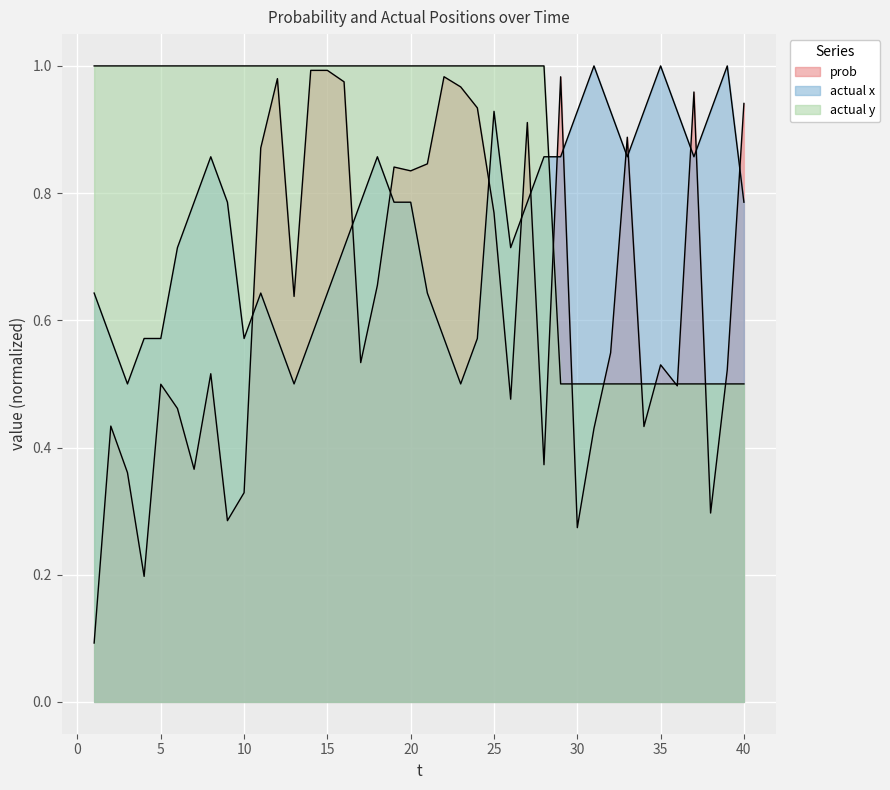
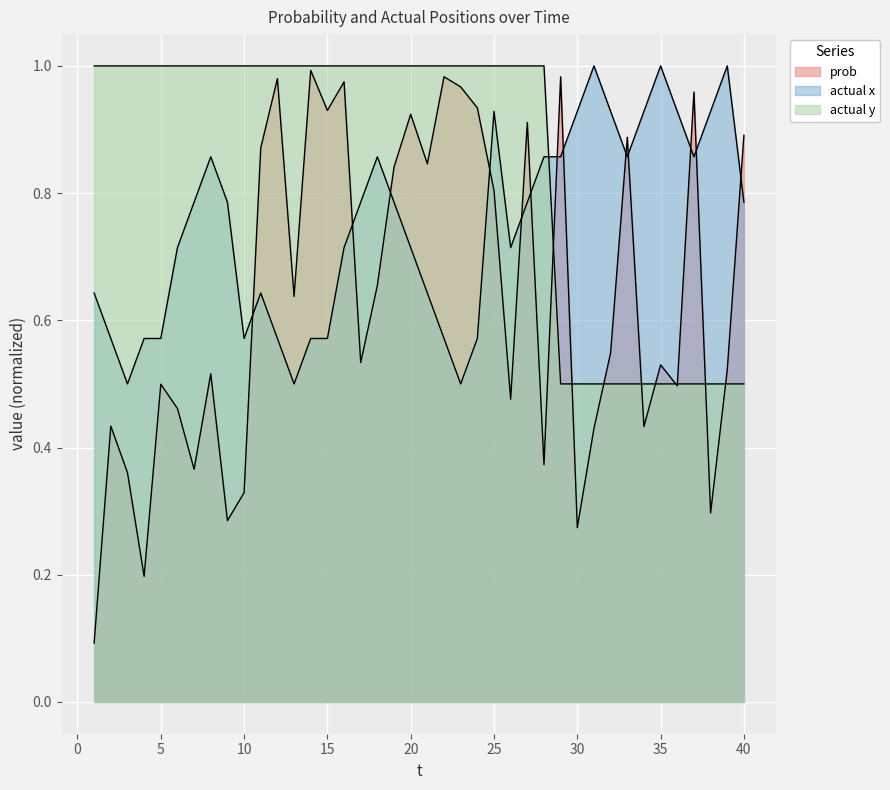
prob, 15: 0.99 -> 0.93
actual x, 15: 0.64 -> 0.57
prob, 20: 0.84 -> 0.92
actual x, 20: 0.79 -> 0.71
prob, 25: 0.77 -> 0.80
prob, 40: 0.94 -> 0.89
